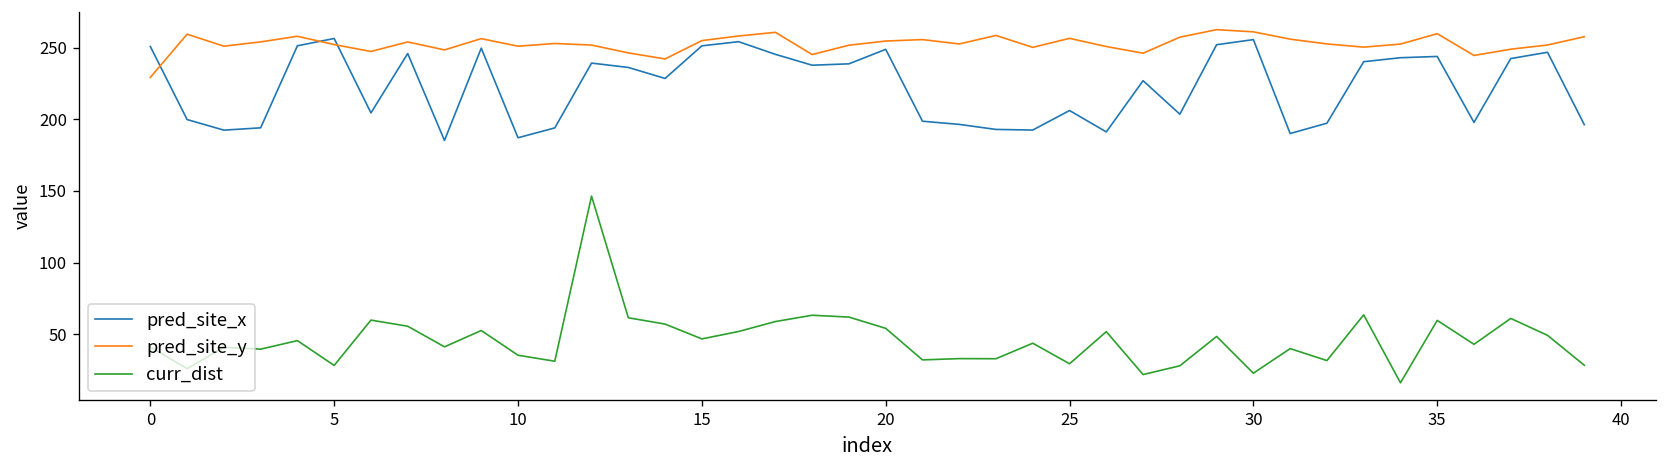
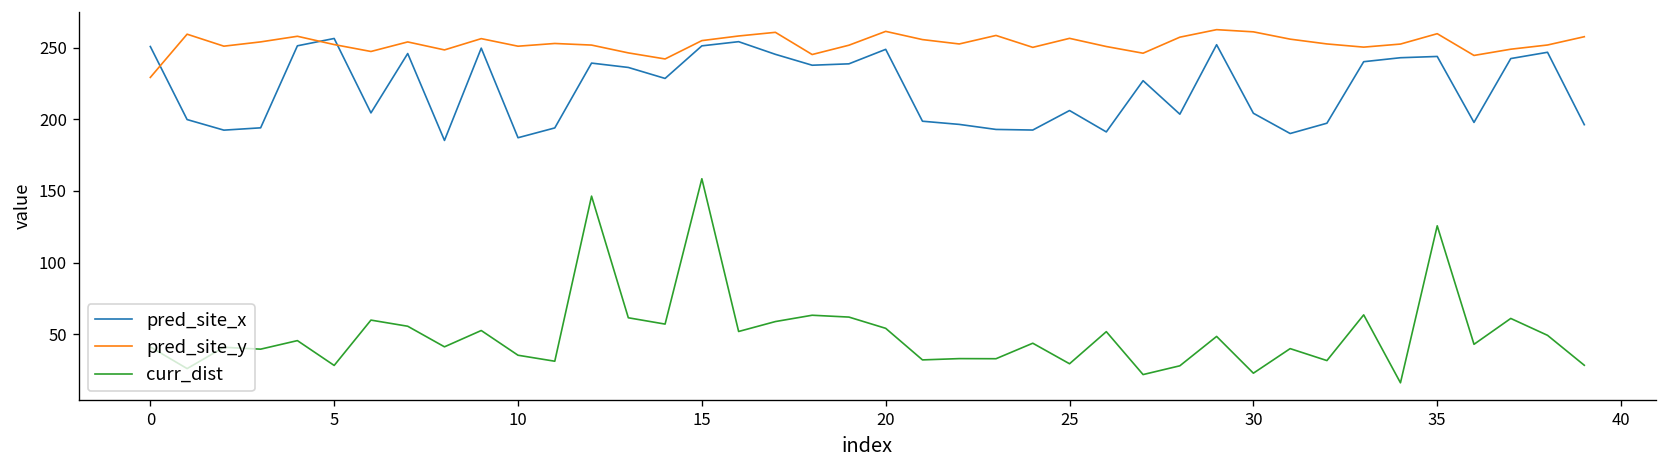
curr_dist, 15: 47 -> 159
pred_site_y, 20: 255 -> 262
pred_site_x, 30: 256 -> 204
curr_dist, 35: 60 -> 126
